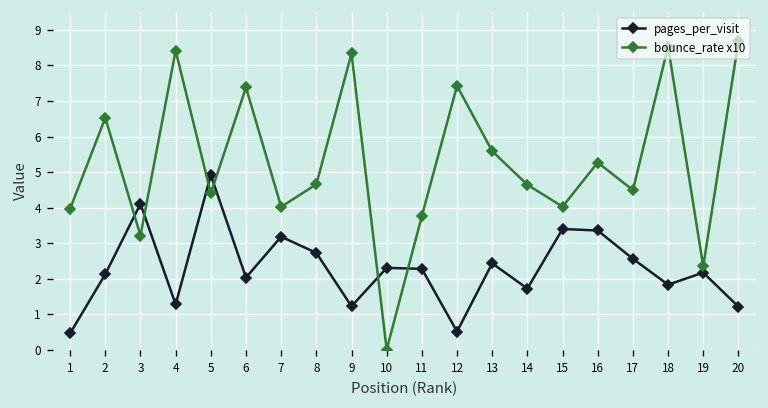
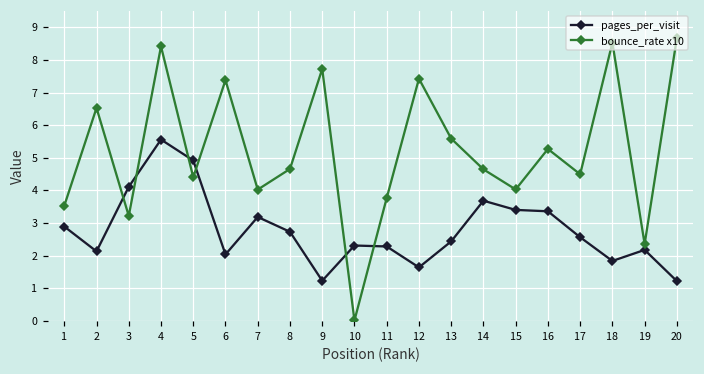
pages_per_visit, 1: 0.5 -> 2.9
bounce_rate x10, 1: 4.0 -> 3.5
pages_per_visit, 4: 1.3 -> 5.6
bounce_rate x10, 9: 8.3 -> 7.7
pages_per_visit, 12: 0.5 -> 1.6
pages_per_visit, 14: 1.7 -> 3.7
